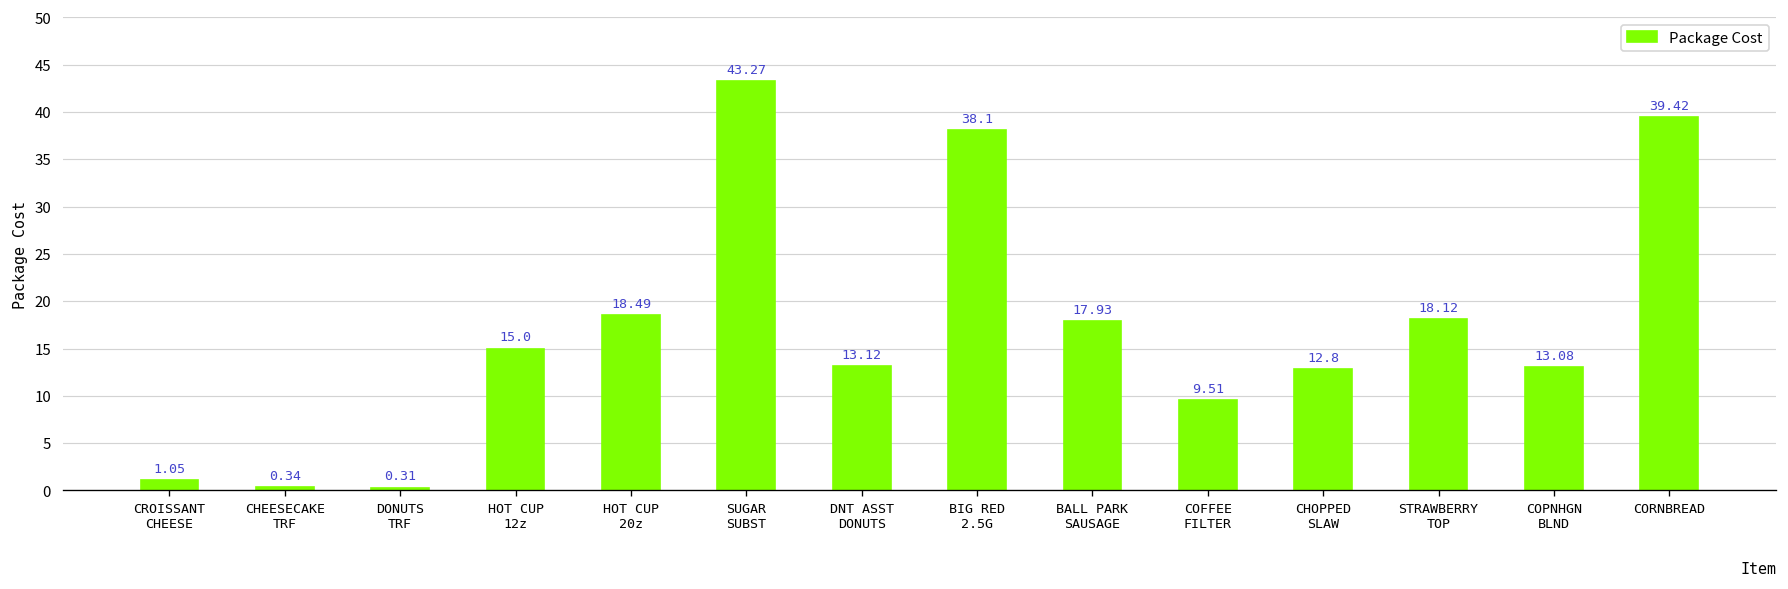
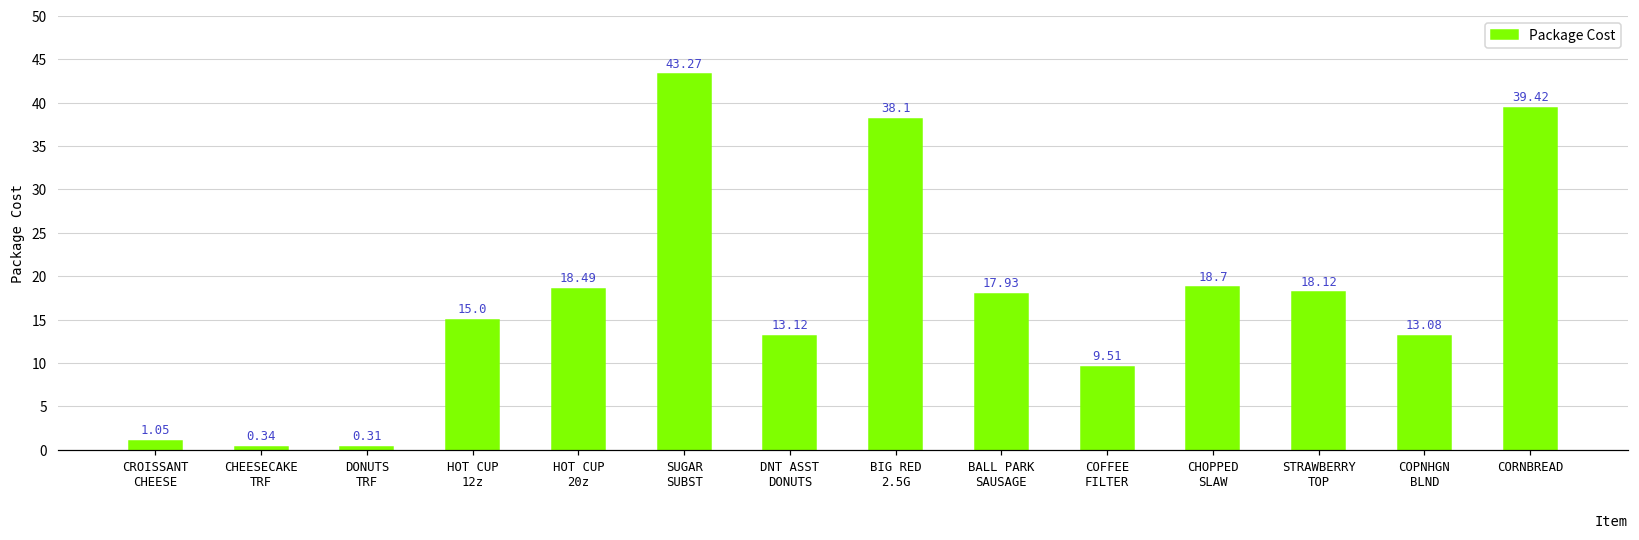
CHOPPED SLAW: 12.8 -> 18.7
